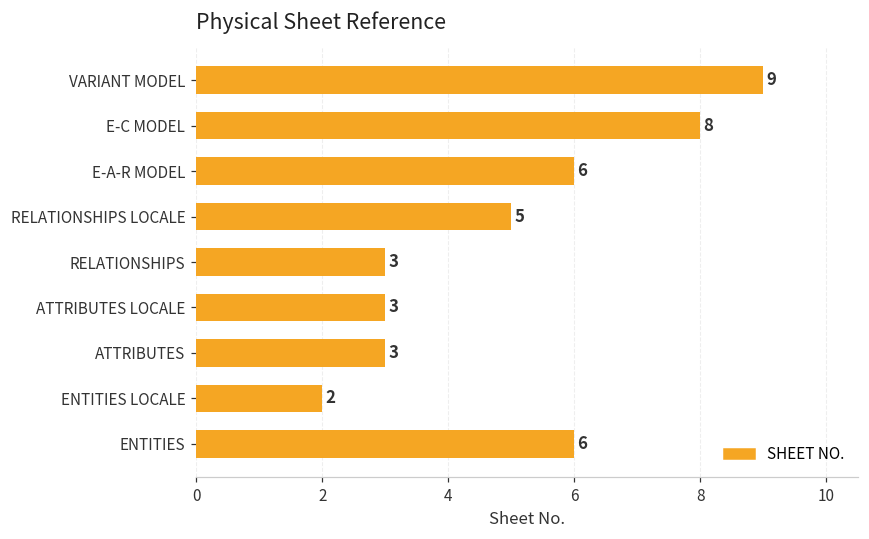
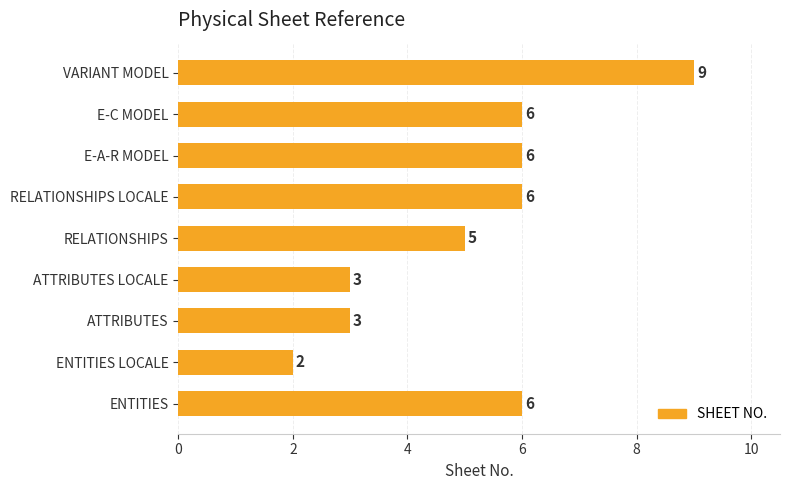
E-C MODEL: 8 -> 6
RELATIONSHIPS LOCALE: 5 -> 6
RELATIONSHIPS: 3 -> 5
